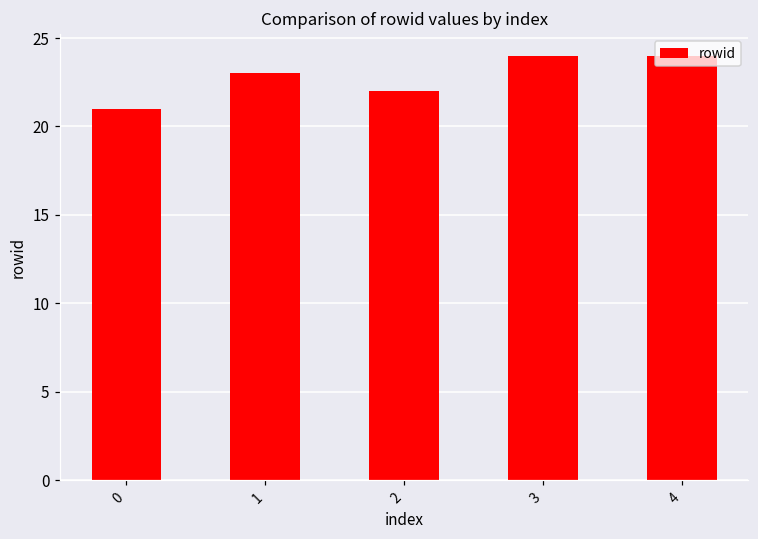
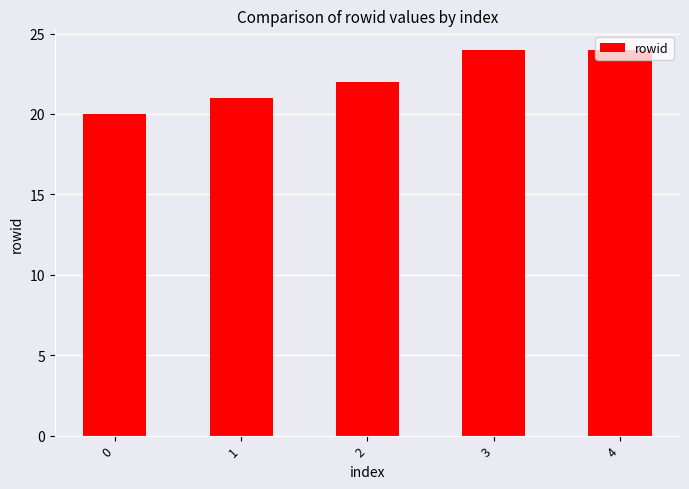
0: 21 -> 20
1: 23 -> 21
